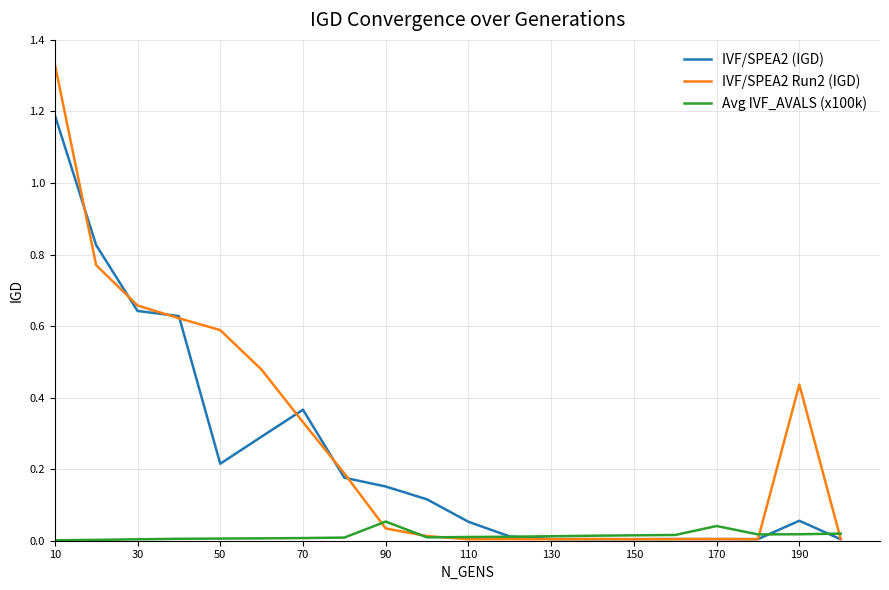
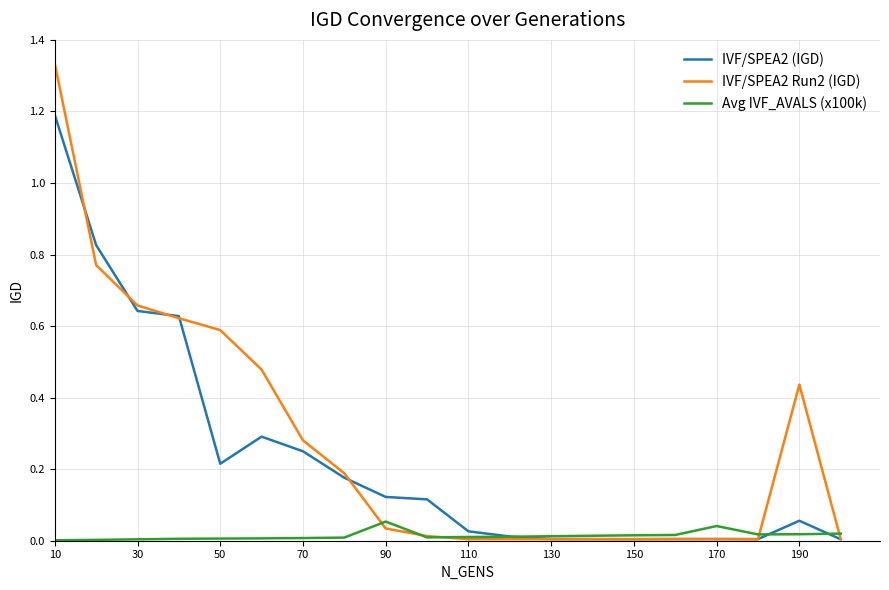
IVF/SPEA2 (IGD), 70: 0.37 -> 0.25
IVF/SPEA2 Run2 (IGD), 70: 0.33 -> 0.28
IVF/SPEA2 (IGD), 90: 0.15 -> 0.12
IVF/SPEA2 (IGD), 110: 0.05 -> 0.03
